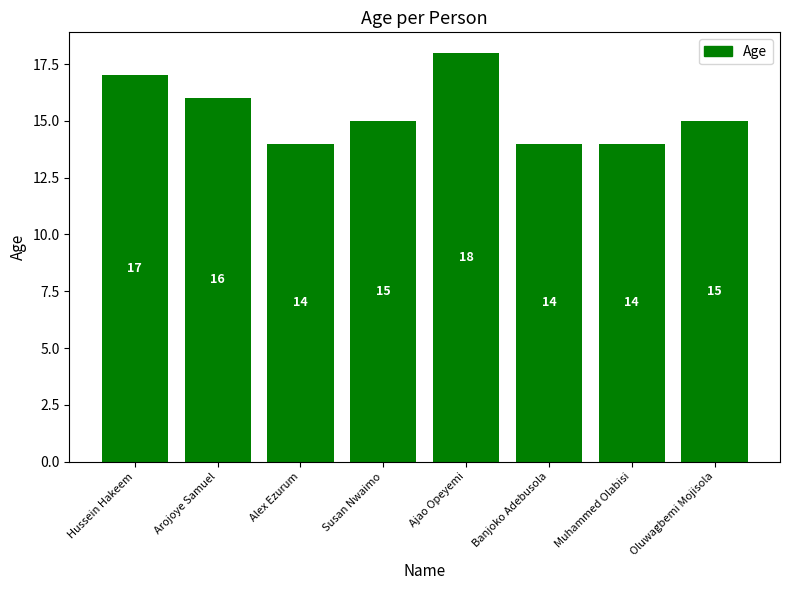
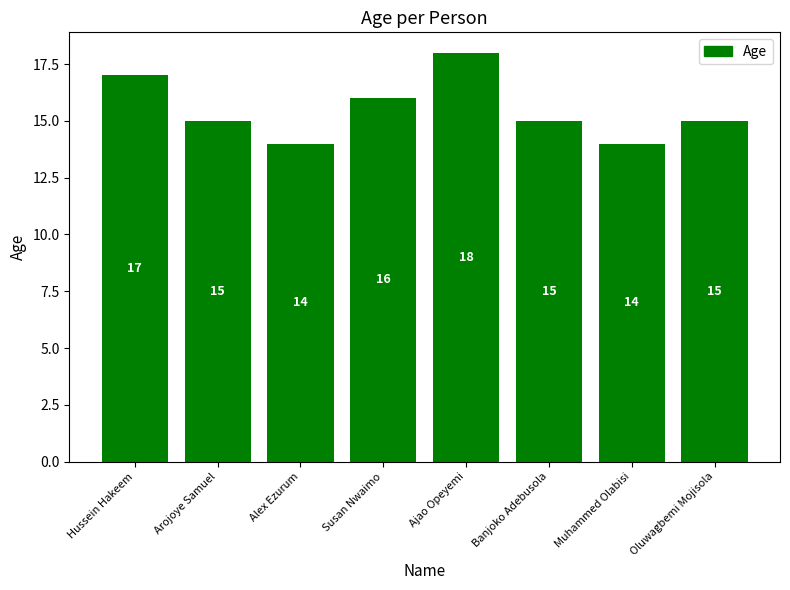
Arojoye Samuel: 16 -> 15
Susan Nwaimo: 15 -> 16
Banjoko Adebusola: 14 -> 15
